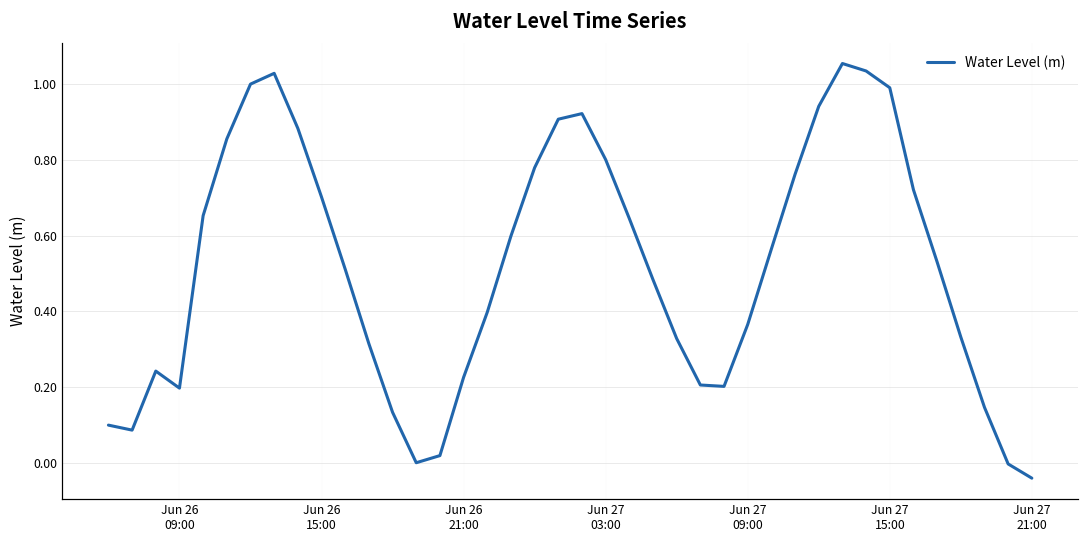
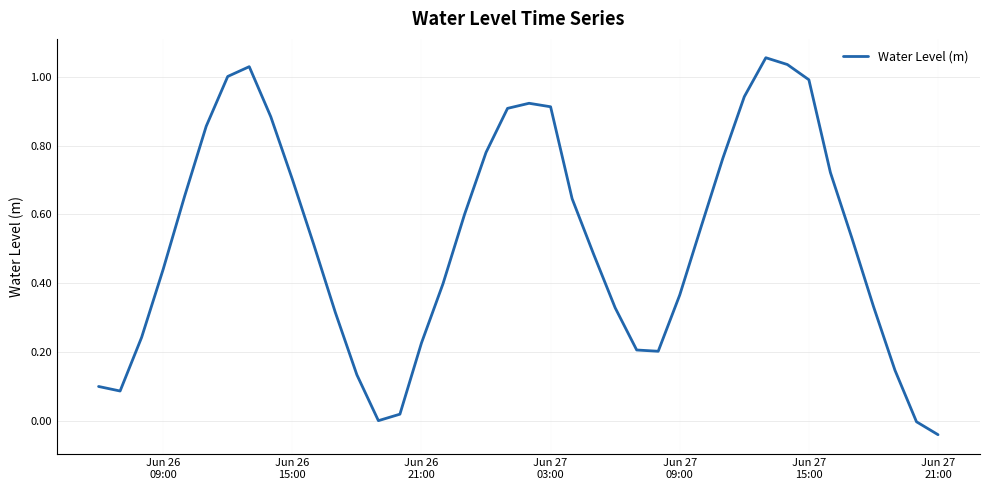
Jun 26 09:00: 0.20 -> 0.44
Jun 27 03:00: 0.80 -> 0.91
